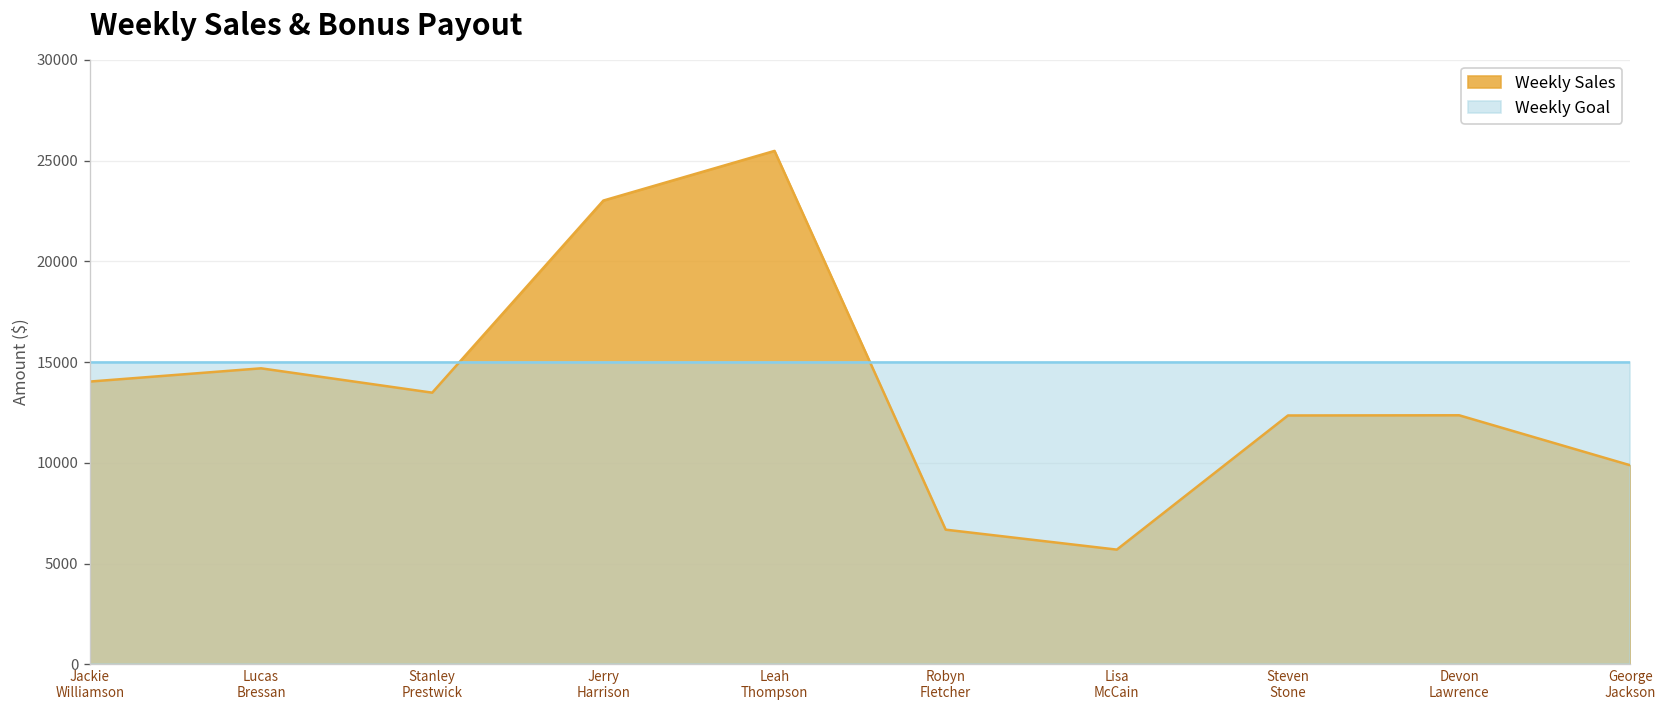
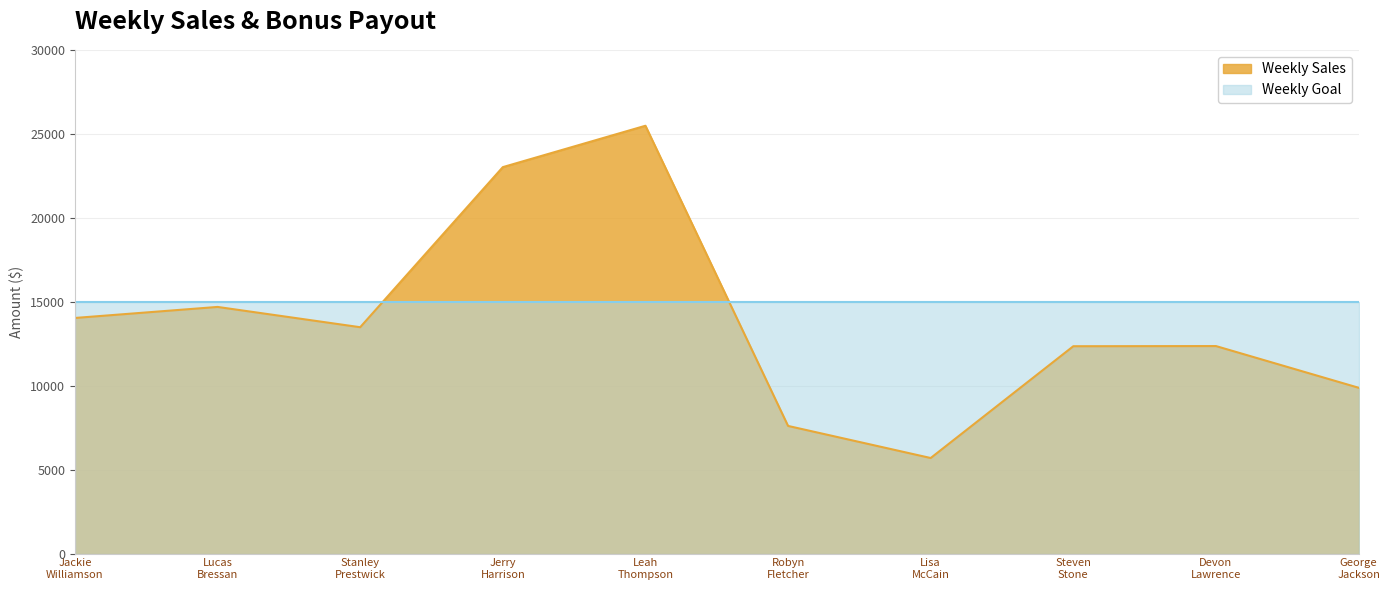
Weekly Sales, Robyn Fletcher: 6700 -> 7600
